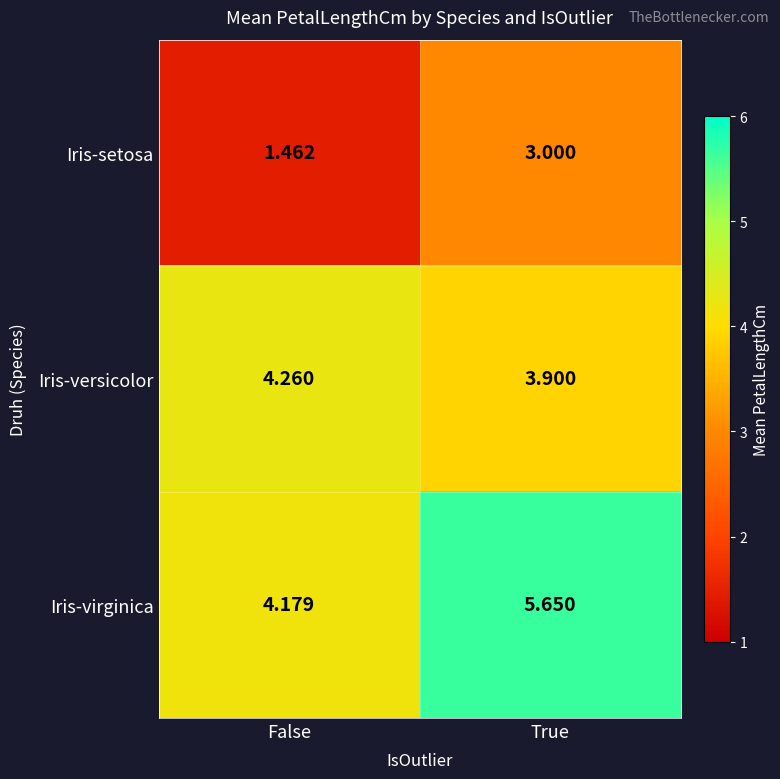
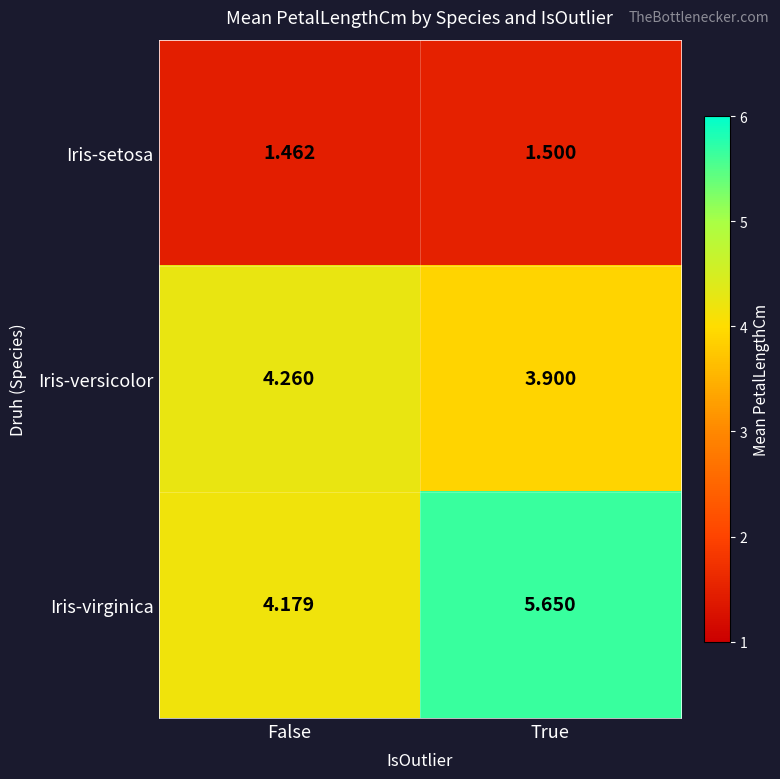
Iris-setosa, True: 3.000 -> 1.500
